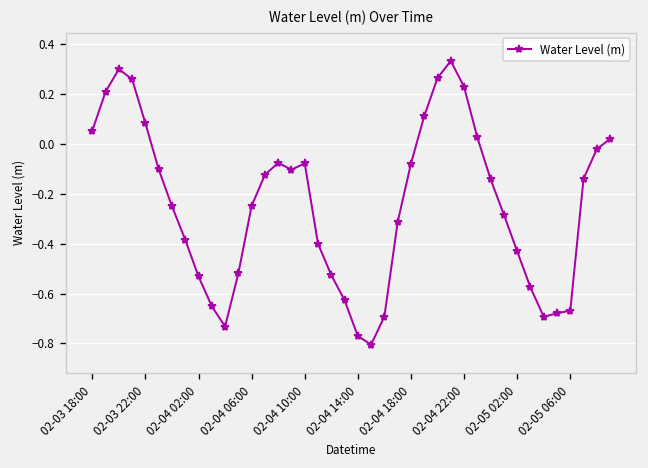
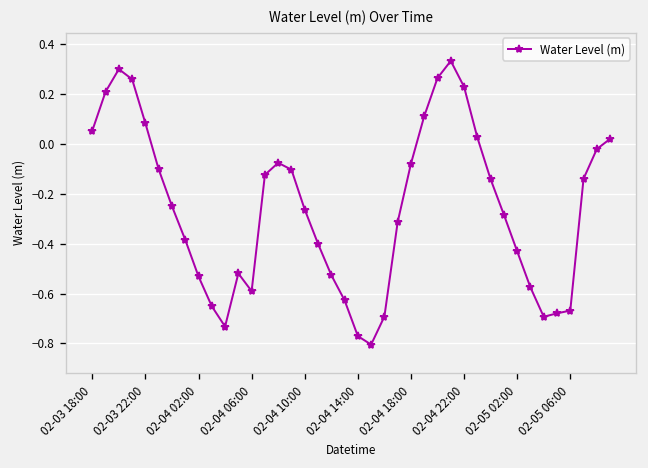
02-04 06:00: -0.25 -> -0.59
02-04 10:00: -0.08 -> -0.26
